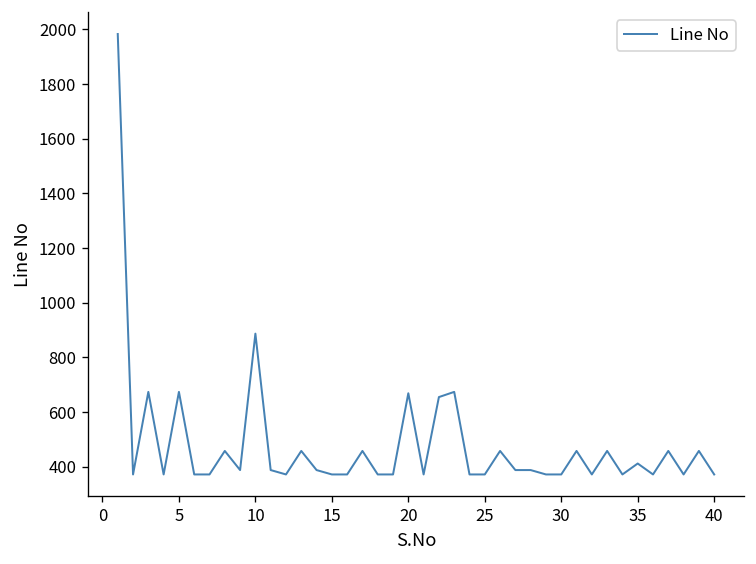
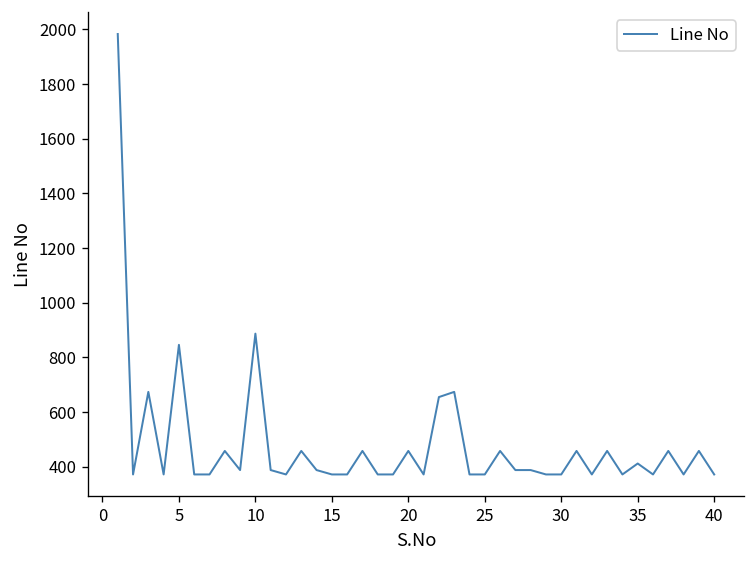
5: 670 -> 850
20: 670 -> 460
